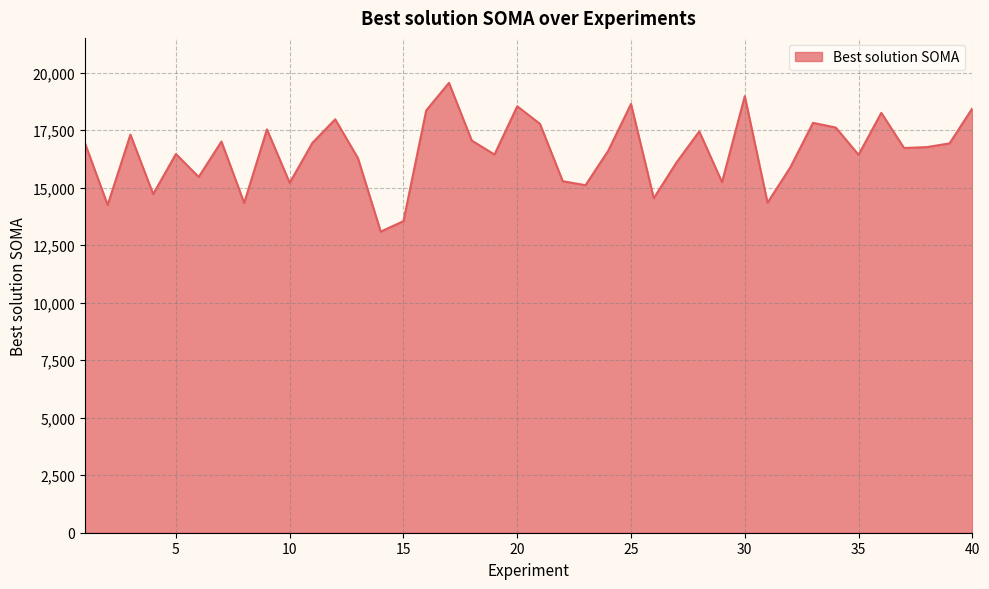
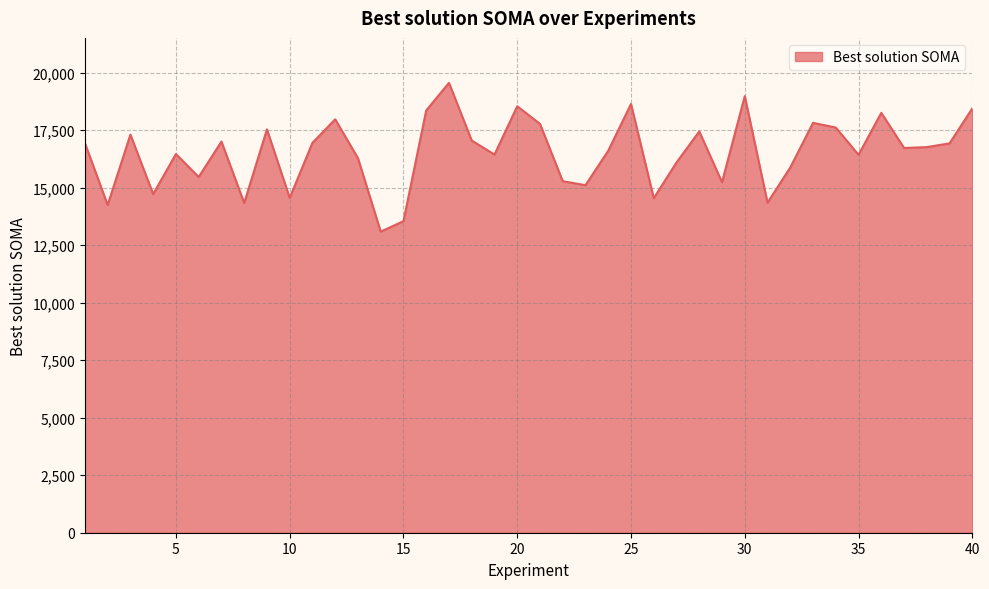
10: 15,200 -> 14,600
